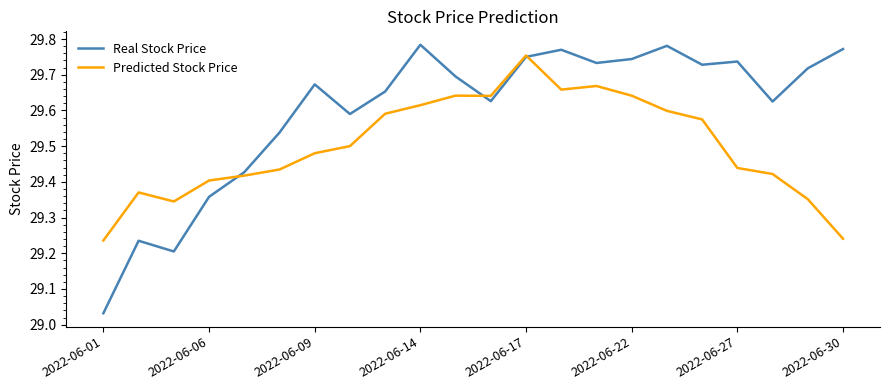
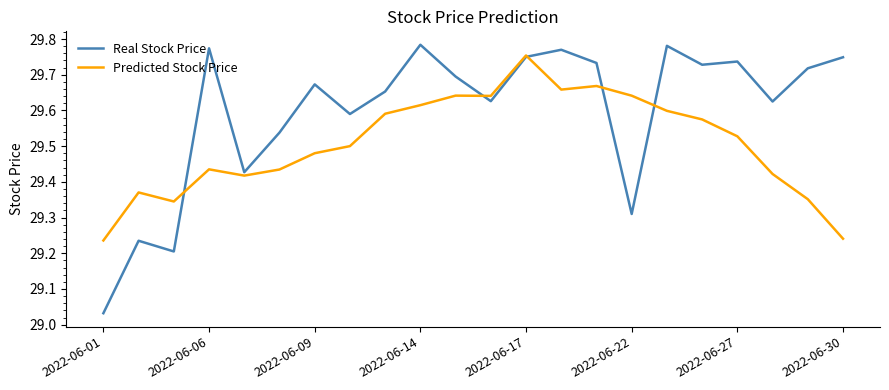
Real Stock Price, 2022-06-06: 29.36 -> 29.77
Predicted Stock Price, 2022-06-06: 29.40 -> 29.44
Real Stock Price, 2022-06-22: 29.74 -> 29.31
Predicted Stock Price, 2022-06-27: 29.44 -> 29.53
Real Stock Price, 2022-06-30: 29.77 -> 29.75
